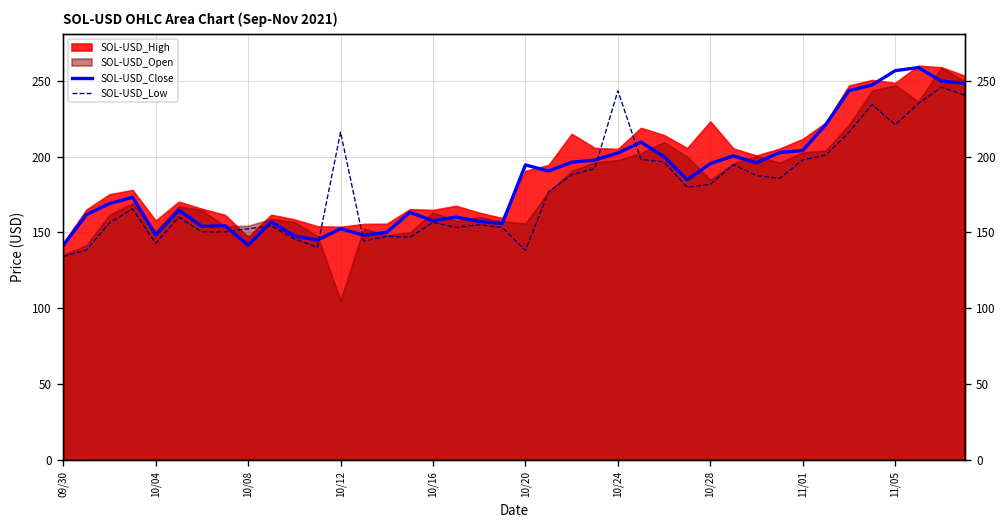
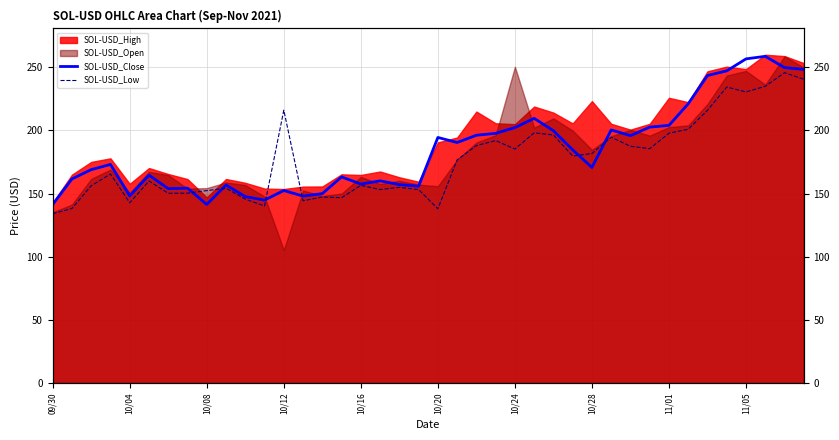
SOL-USD_Low, 10/24: 243 -> 185
SOL-USD_Open, 10/24: 198 -> 250
SOL-USD_Close, 10/28: 195 -> 171
SOL-USD_High, 11/01: 212 -> 226
SOL-USD_Low, 11/05: 221 -> 231
